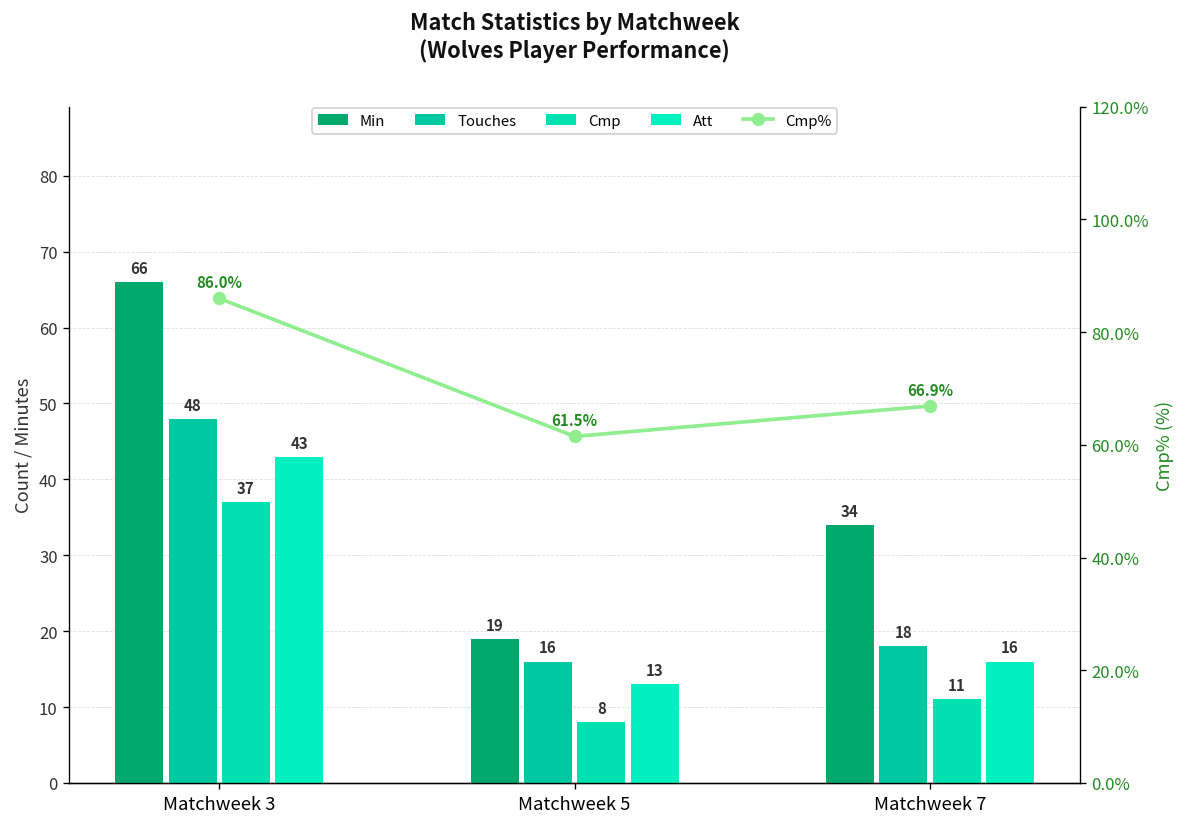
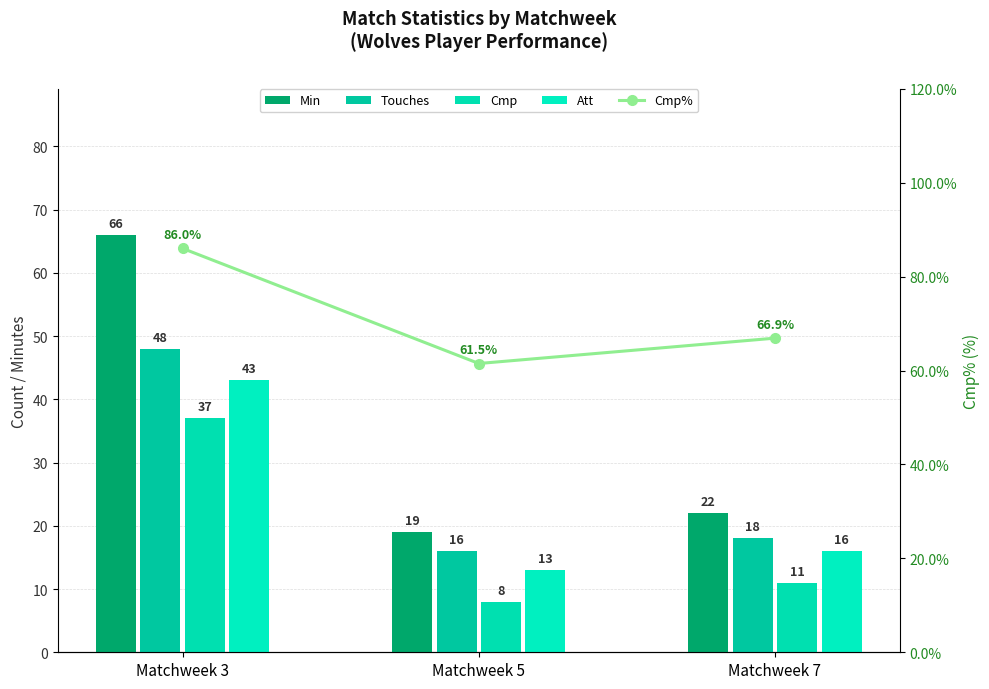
Min, Matchweek 7: 34 -> 22
